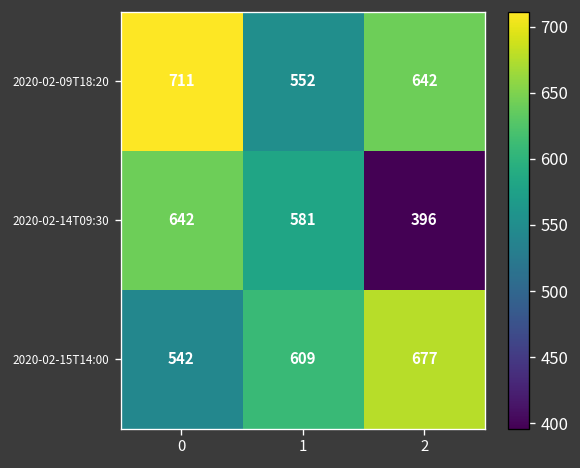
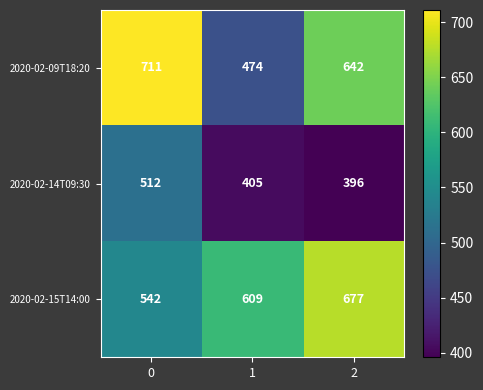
2020-02-09T18:20, 1: 552 -> 474
2020-02-14T09:30, 0: 642 -> 512
2020-02-14T09:30, 1: 581 -> 405
